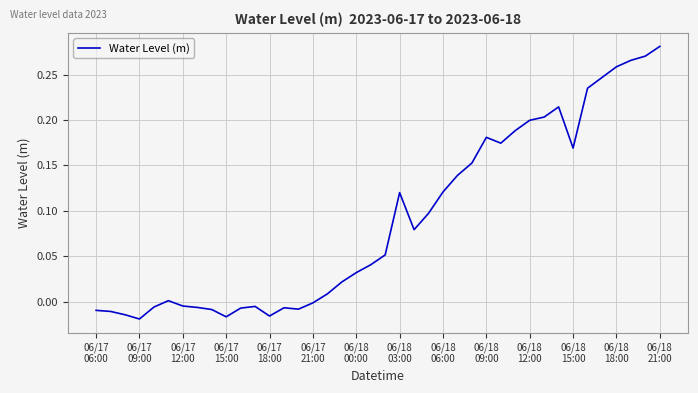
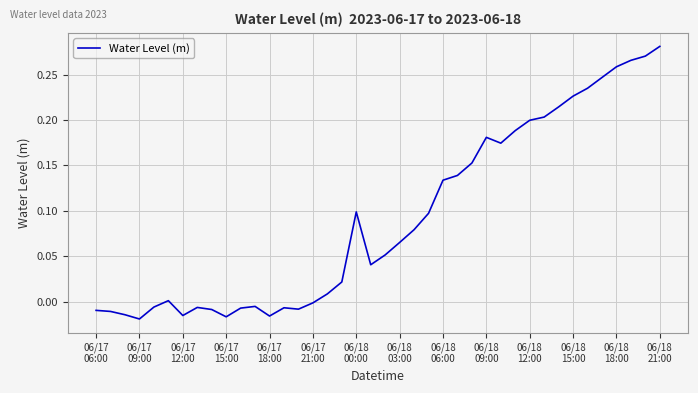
06/17 12:00: 0.00 -> -0.01
06/18 00:00: 0.03 -> 0.10
06/18 03:00: 0.12 -> 0.07
06/18 06:00: 0.12 -> 0.13
06/18 15:00: 0.17 -> 0.23
